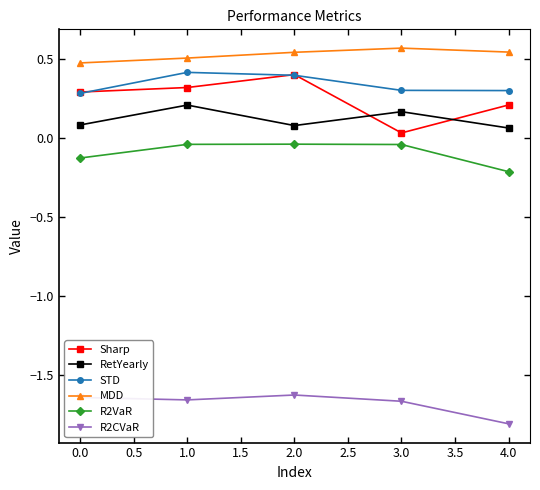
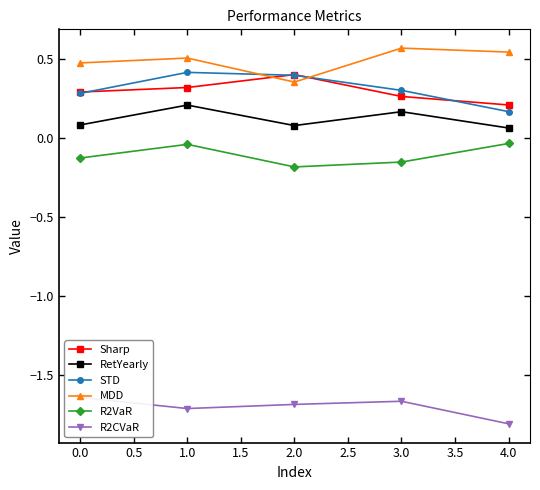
R2CVaR, 1.0: -1.66 -> -1.71
MDD, 2.0: 0.54 -> 0.35
R2VaR, 2.0: -0.04 -> -0.18
R2CVaR, 2.0: -1.63 -> -1.69
Sharp, 3.0: 0.03 -> 0.26
R2VaR, 3.0: -0.04 -> -0.15
STD, 4.0: 0.30 -> 0.17
R2VaR, 4.0: -0.21 -> -0.04
